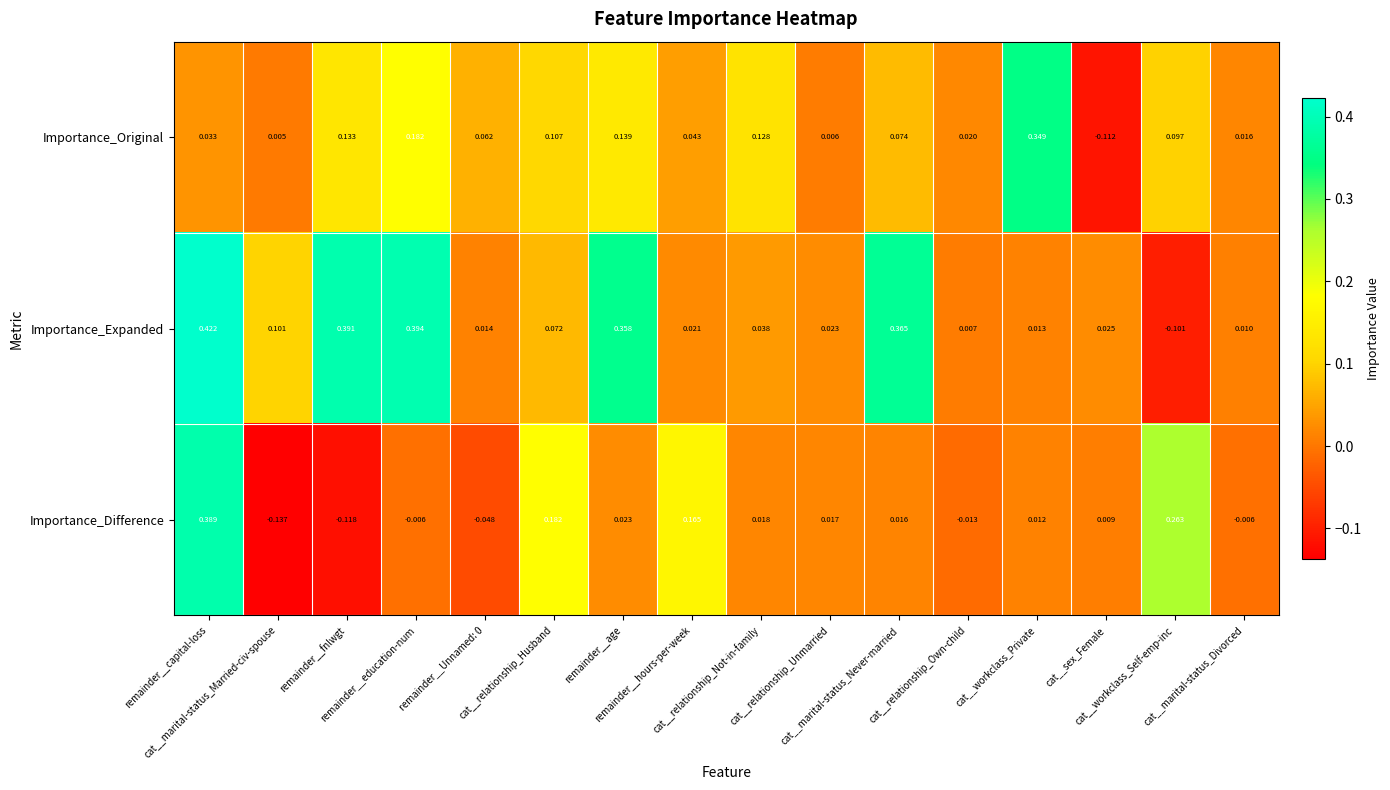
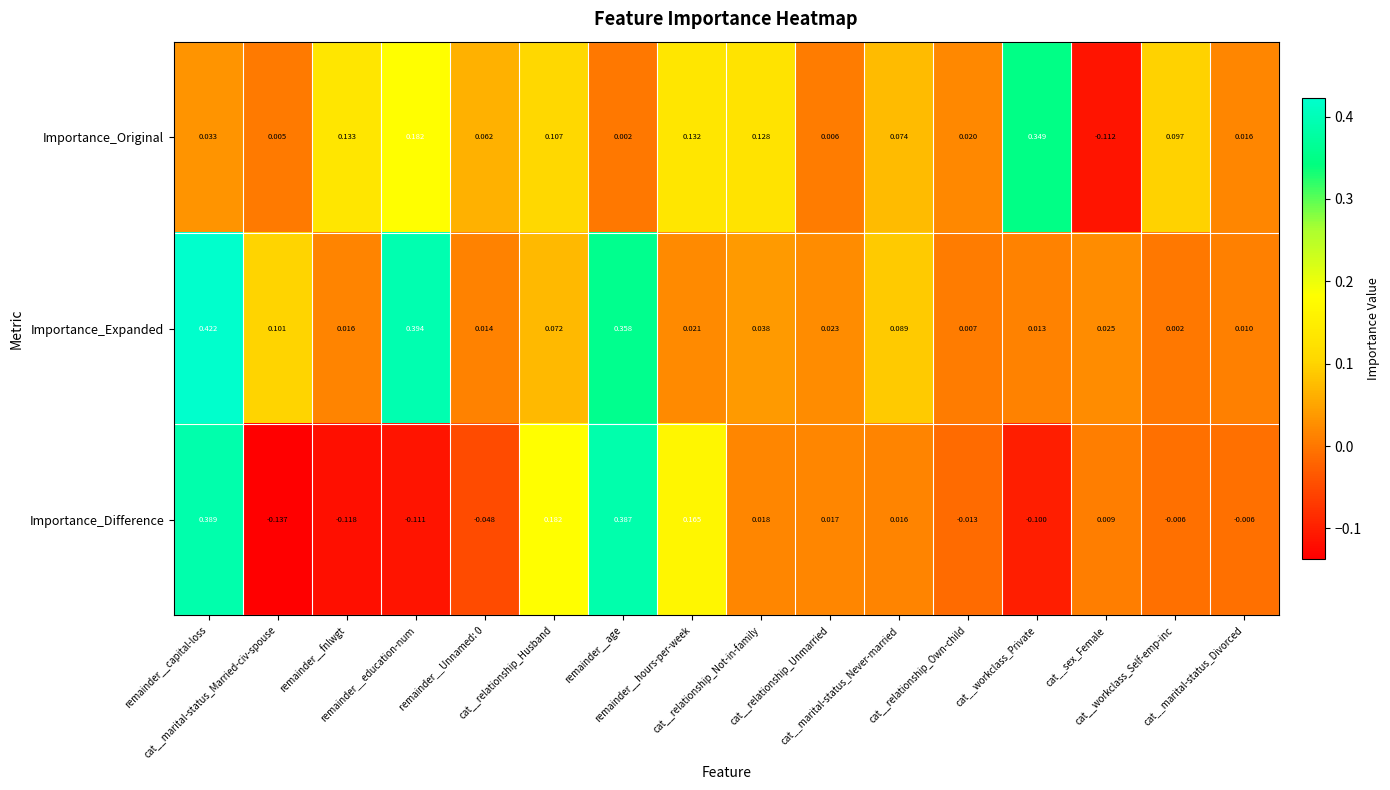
Importance_Original, remainder__age: 0.139 -> 0.002
Importance_Original, remainder__hours-per-week: 0.043 -> 0.132
Importance_Expanded, remainder__fnlwgt: 0.391 -> 0.016
Importance_Expanded, cat__marital-status_Never-married: 0.365 -> 0.089
Importance_Expanded, cat__workclass_Self-emp-inc: -0.101 -> 0.002
Importance_Difference, remainder__education-num: -0.006 -> -0.111
Importance_Difference, remainder__age: 0.023 -> 0.387
Importance_Difference, cat__workclass_Private: 0.012 -> -0.100
Importance_Difference, cat__workclass_Self-emp-inc: 0.263 -> -0.006
